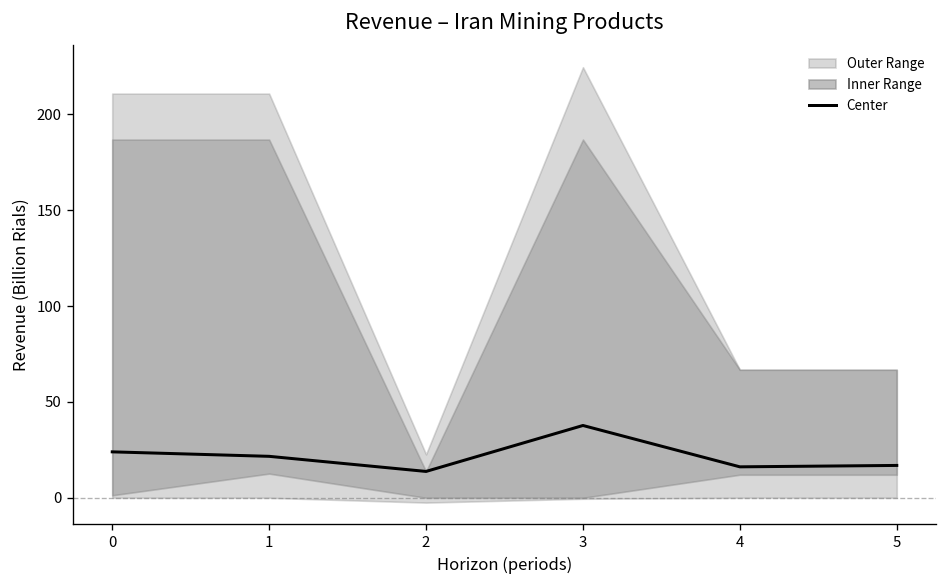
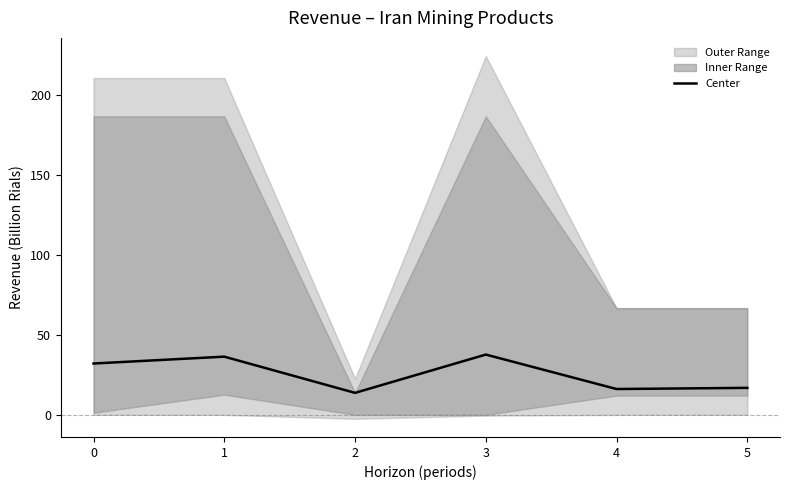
Center, 0: 24 -> 32
Center, 1: 22 -> 36
